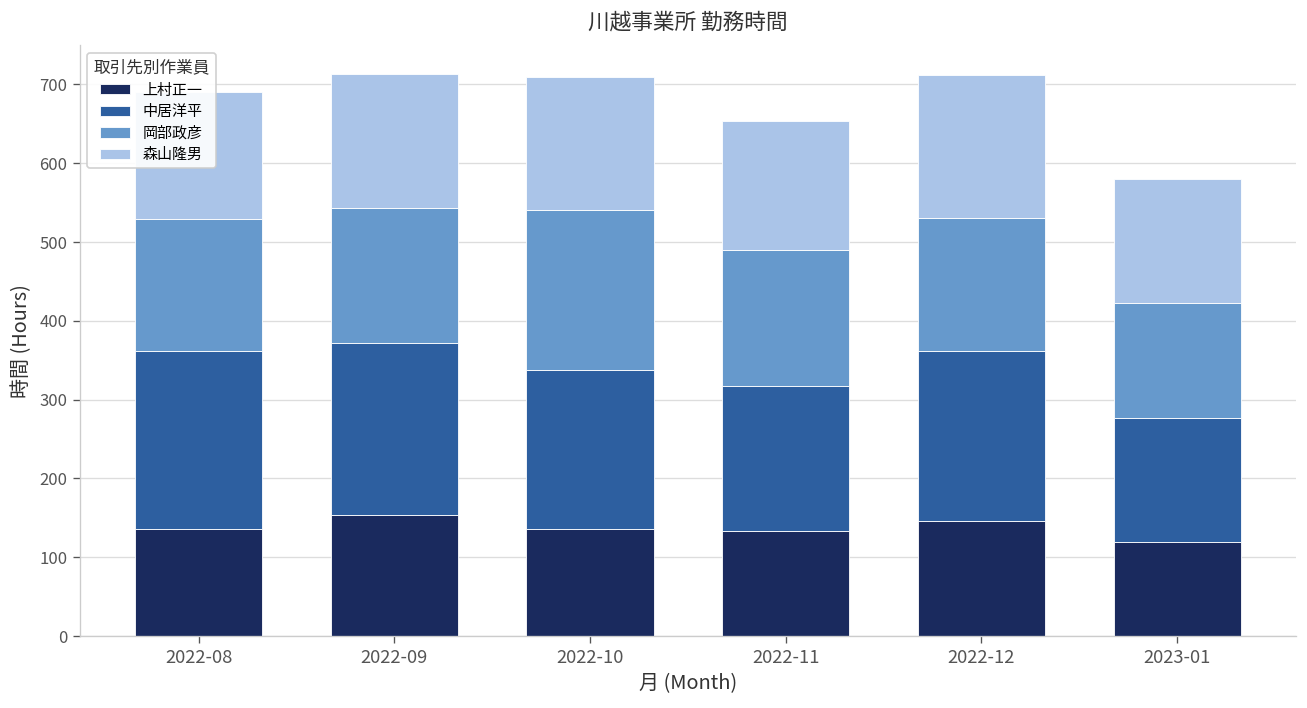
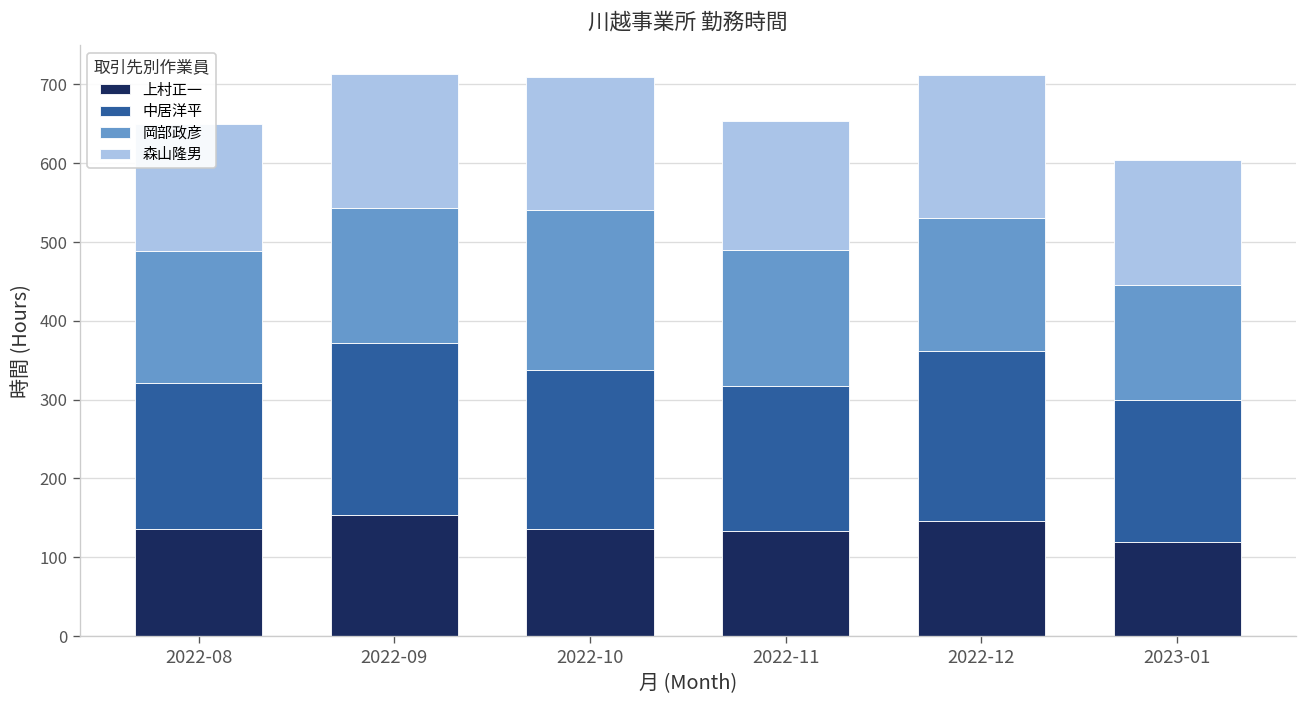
中居洋平, 2022-08: 230 -> 190
中居洋平, 2023-01: 160 -> 180
